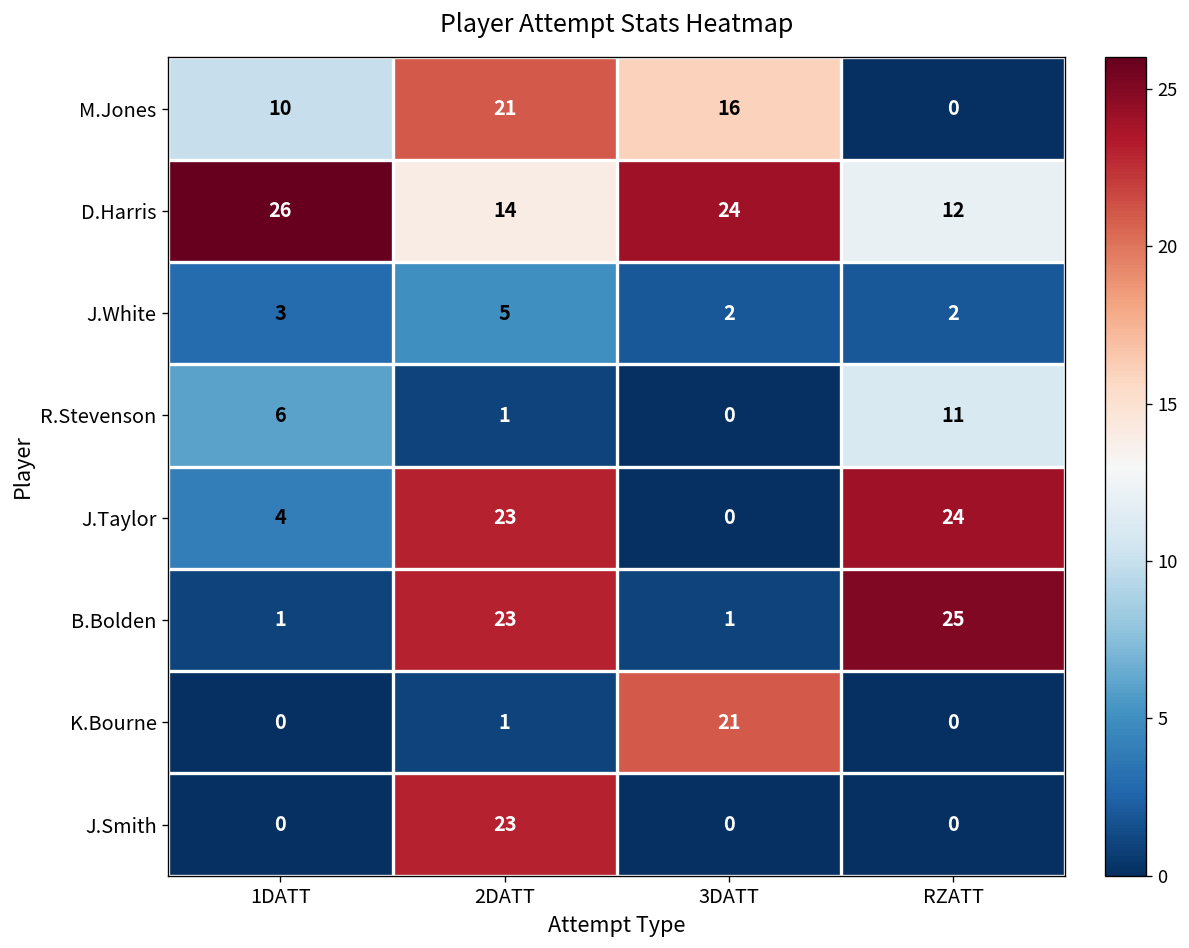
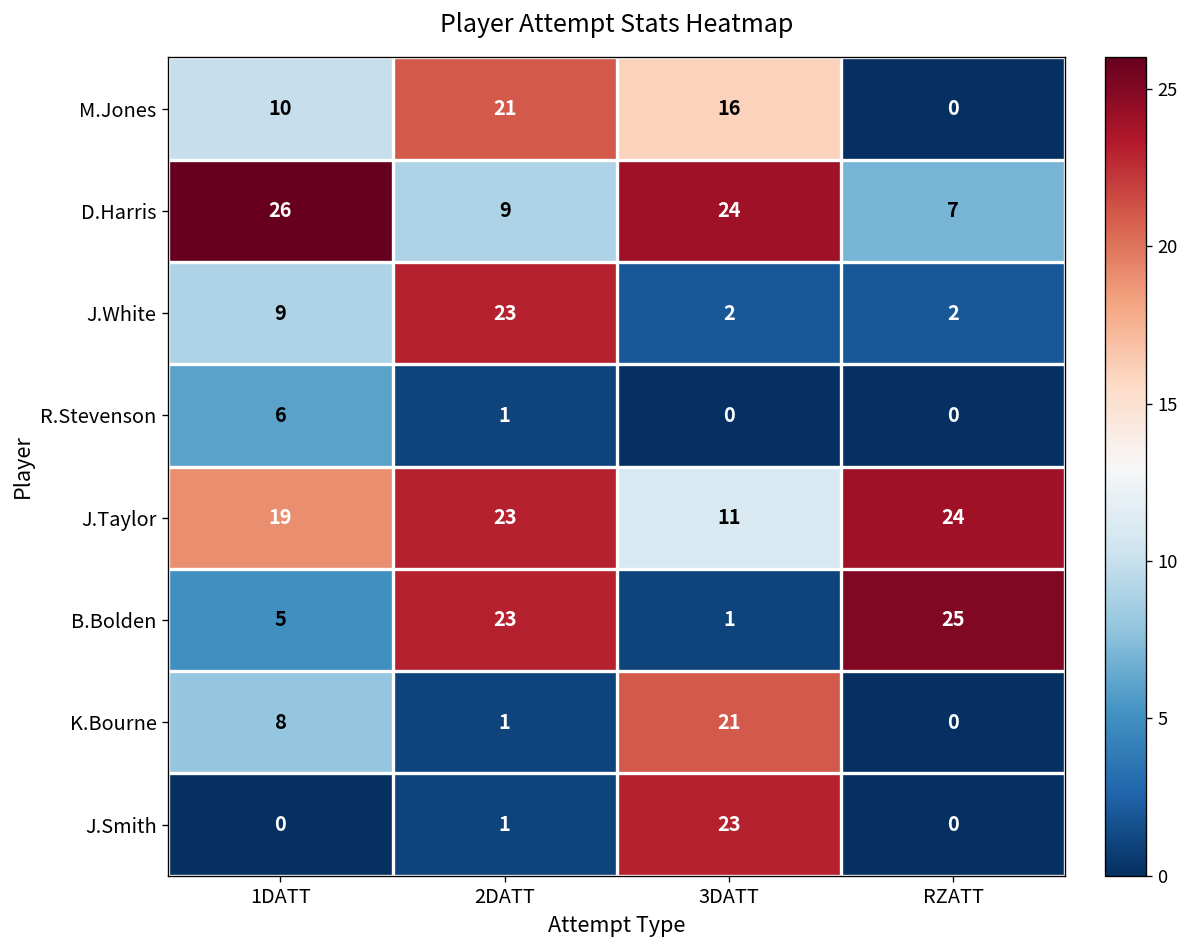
D.Harris, 2DATT: 14 -> 9
D.Harris, RZATT: 12 -> 7
J.White, 1DATT: 3 -> 9
J.White, 2DATT: 5 -> 23
R.Stevenson, RZATT: 11 -> 0
J.Taylor, 1DATT: 4 -> 19
J.Taylor, 3DATT: 0 -> 11
B.Bolden, 1DATT: 1 -> 5
K.Bourne, 1DATT: 0 -> 8
J.Smith, 2DATT: 23 -> 1
J.Smith, 3DATT: 0 -> 23
